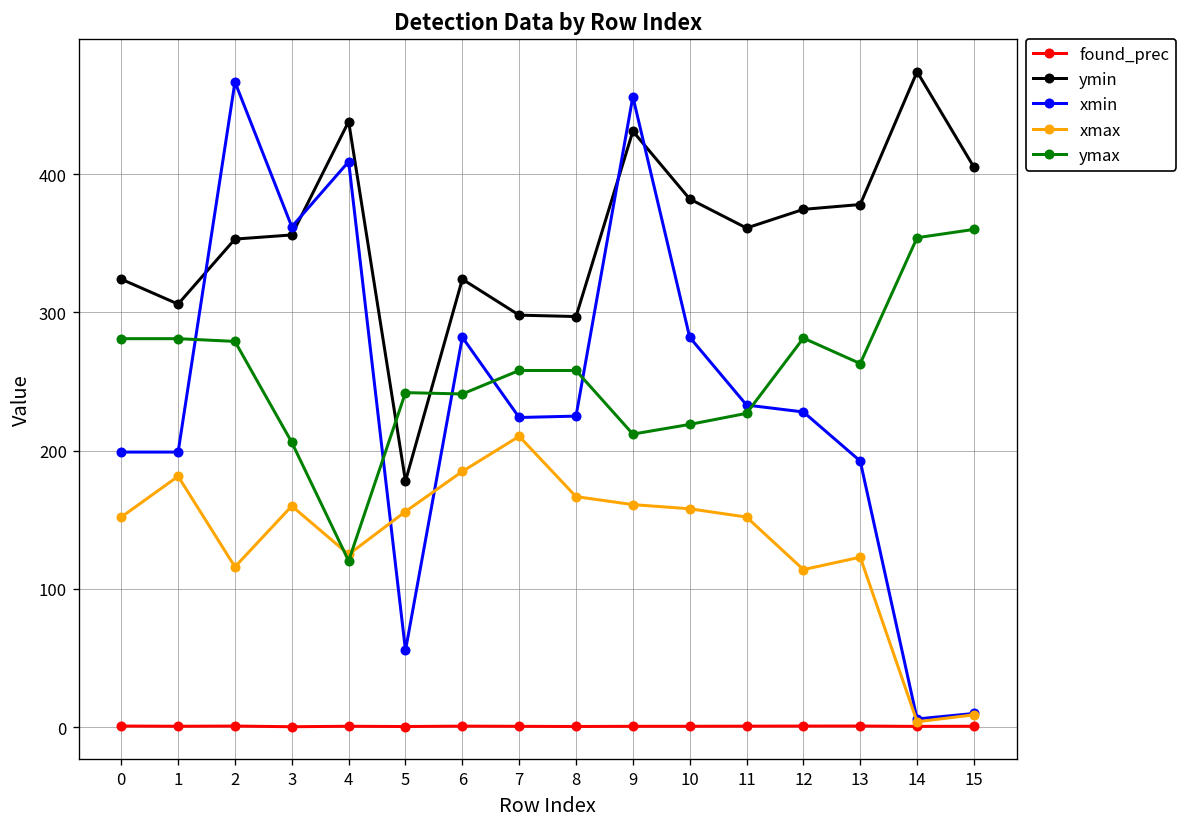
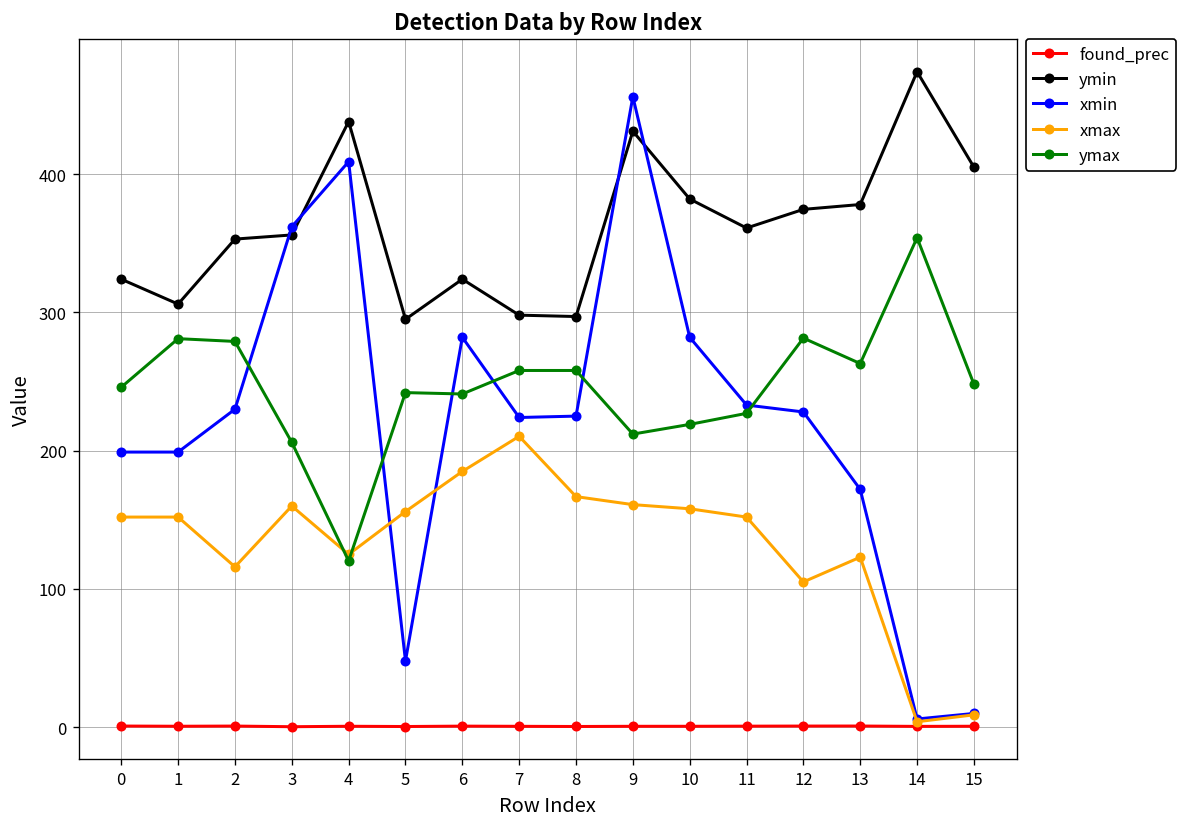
ymax, 0: 281 -> 246
xmax, 1: 182 -> 152
xmin, 2: 467 -> 230
ymin, 5: 178 -> 295
xmin, 5: 56 -> 48
xmax, 12: 114 -> 105
xmin, 13: 193 -> 172
ymax, 15: 360 -> 248
